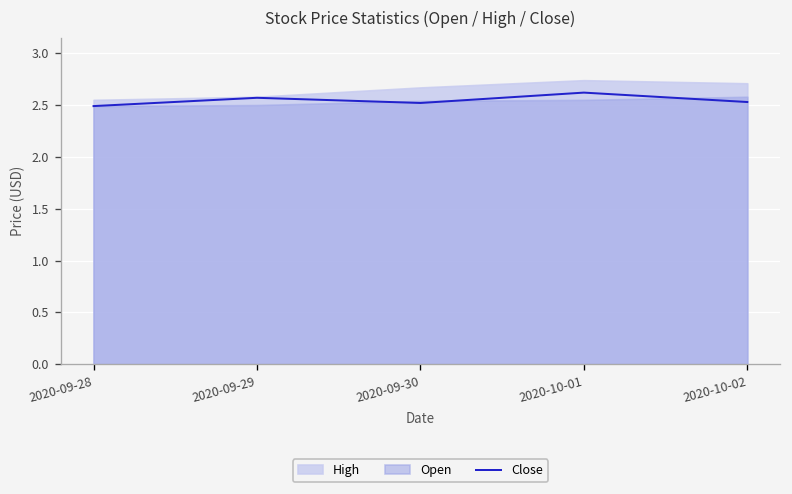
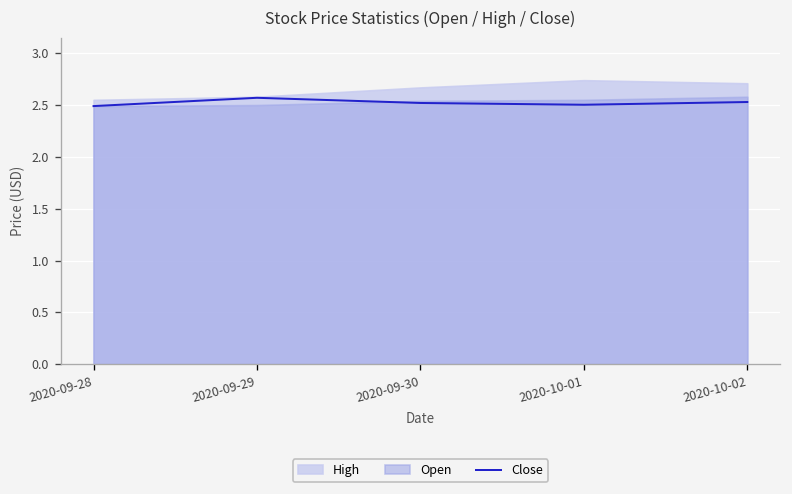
Close, 2020-10-01: 2.6 -> 2.5
